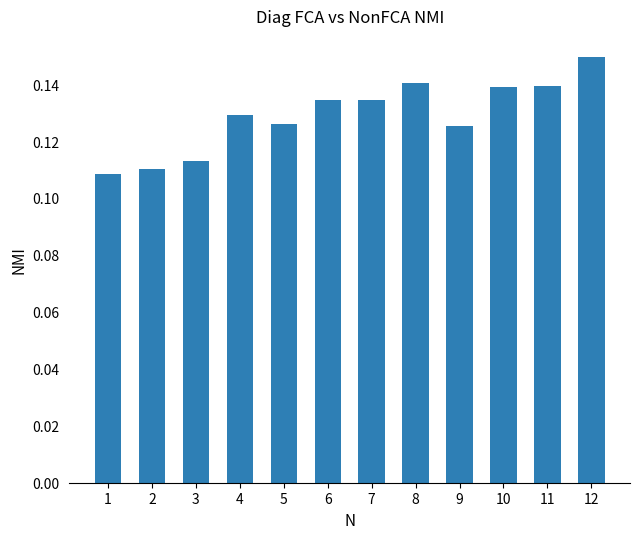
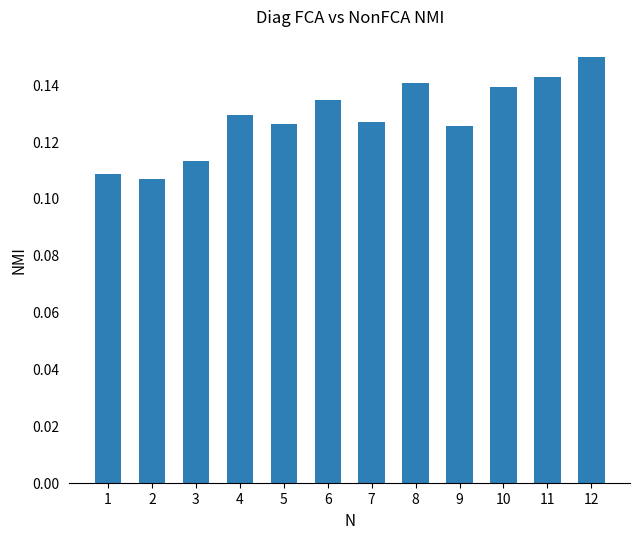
2: 0.110 -> 0.107
7: 0.135 -> 0.127
11: 0.139 -> 0.142
